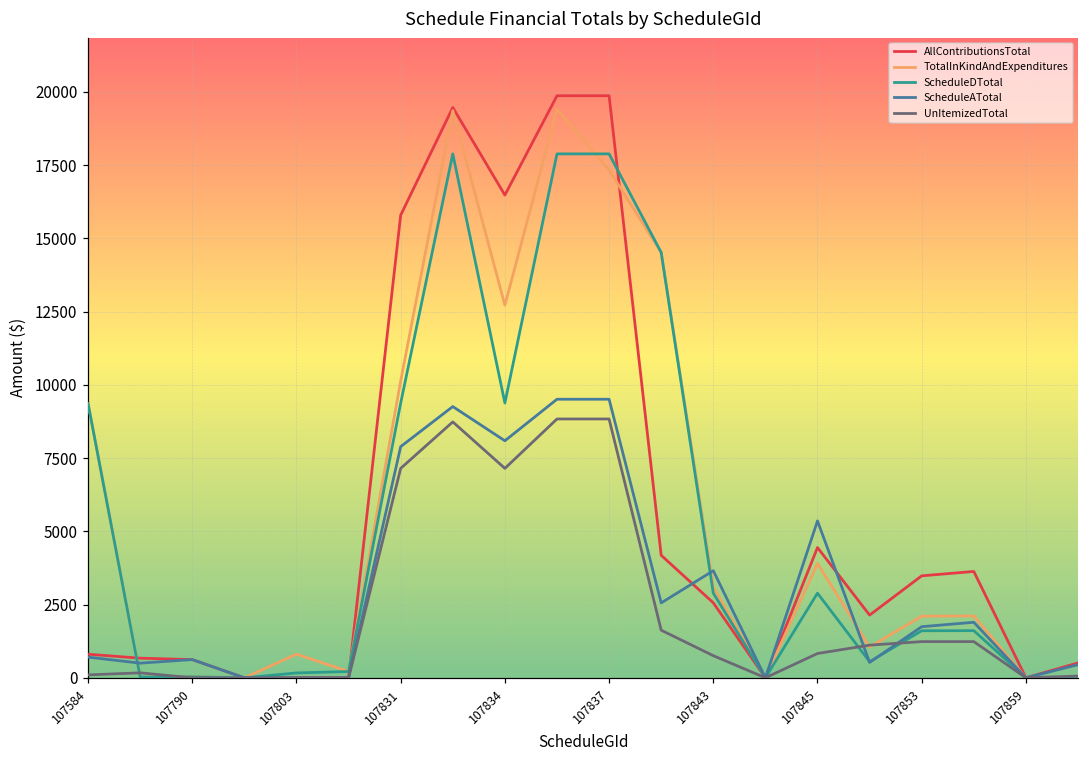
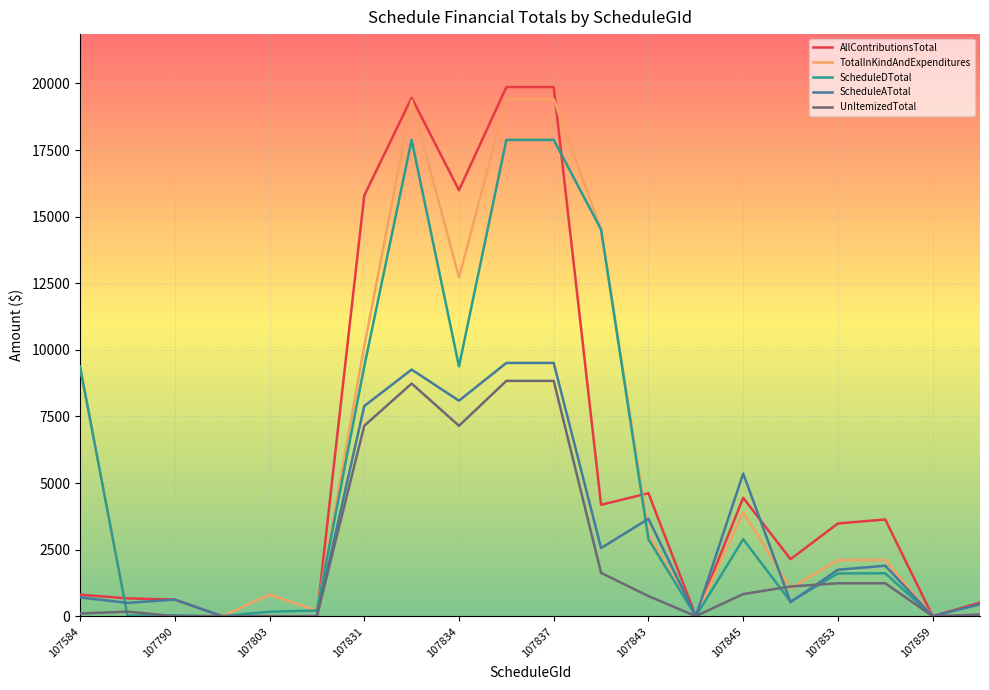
AllContributionsTotal, 107834: 16500 -> 16000
TotalInKindAndExpenditures, 107837: 17300 -> 19400
AllContributionsTotal, 107843: 2600 -> 4600
